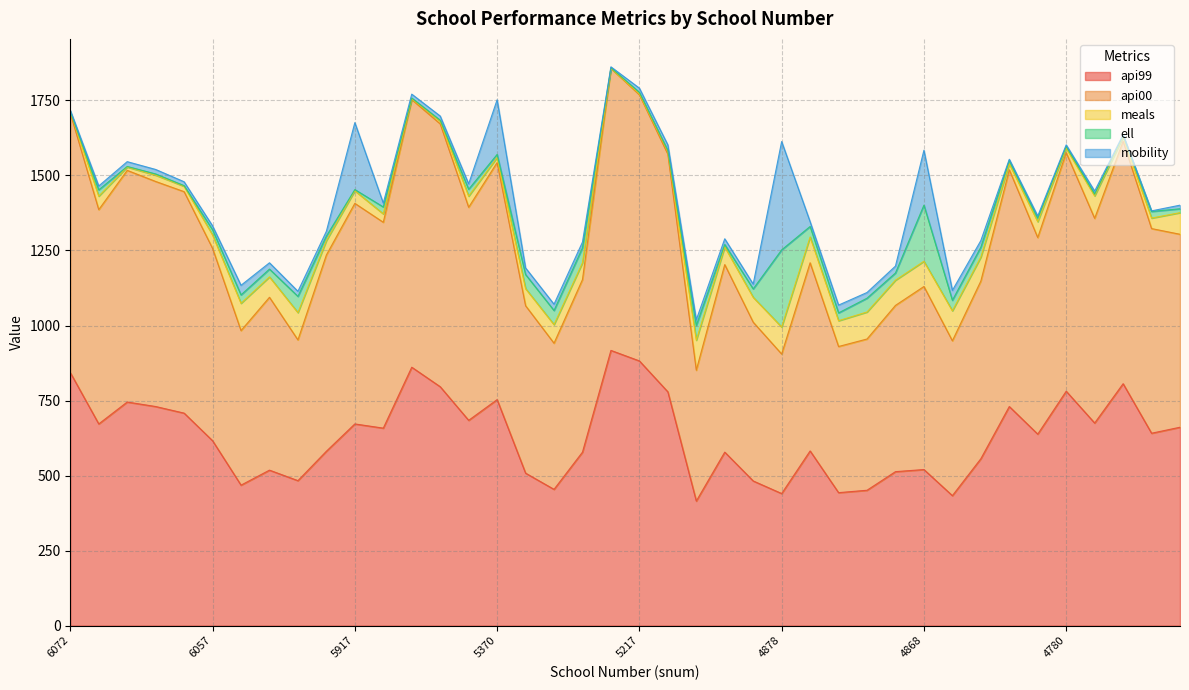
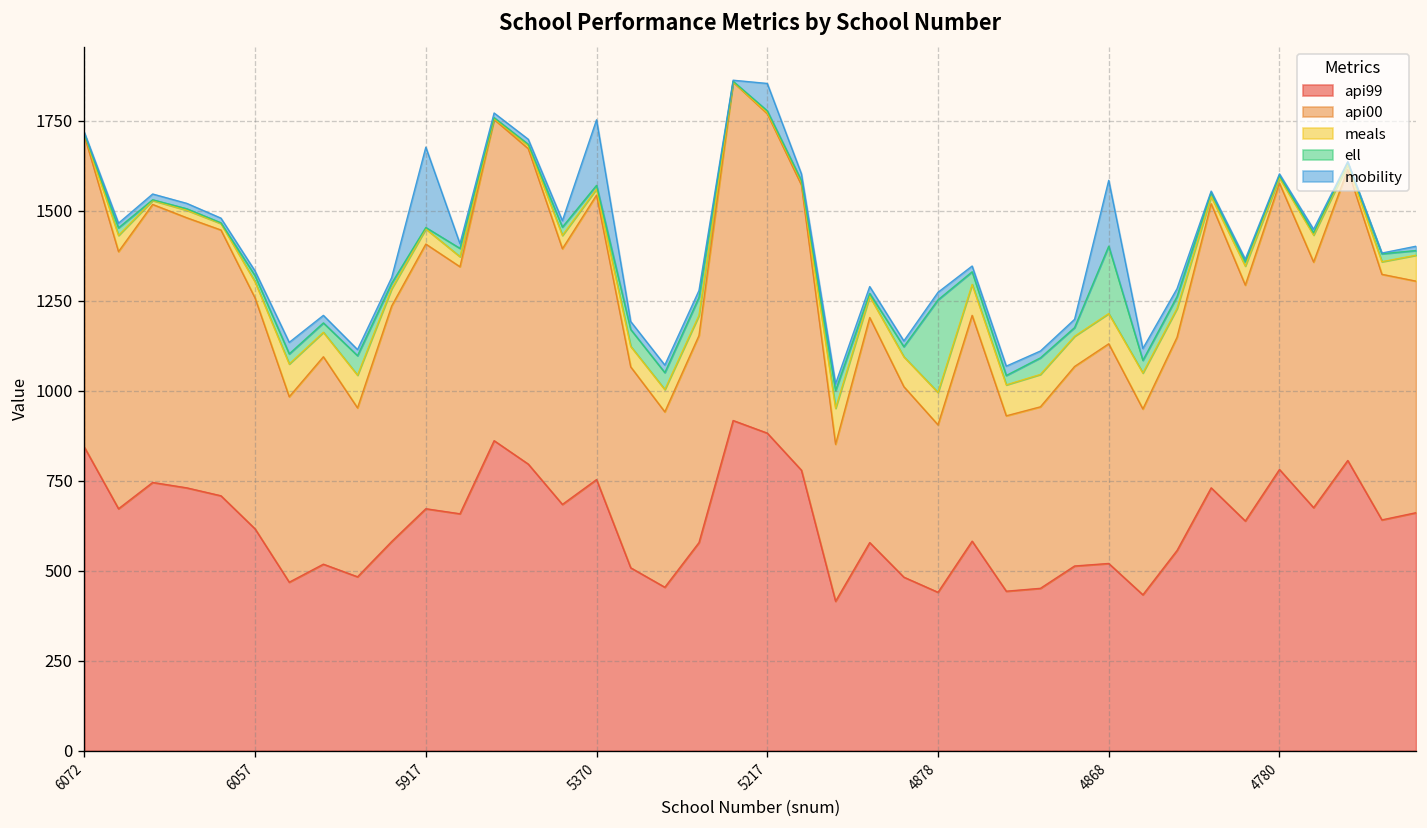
mobility, 5217: 10 -> 80
mobility, 4878: 360 -> 20
